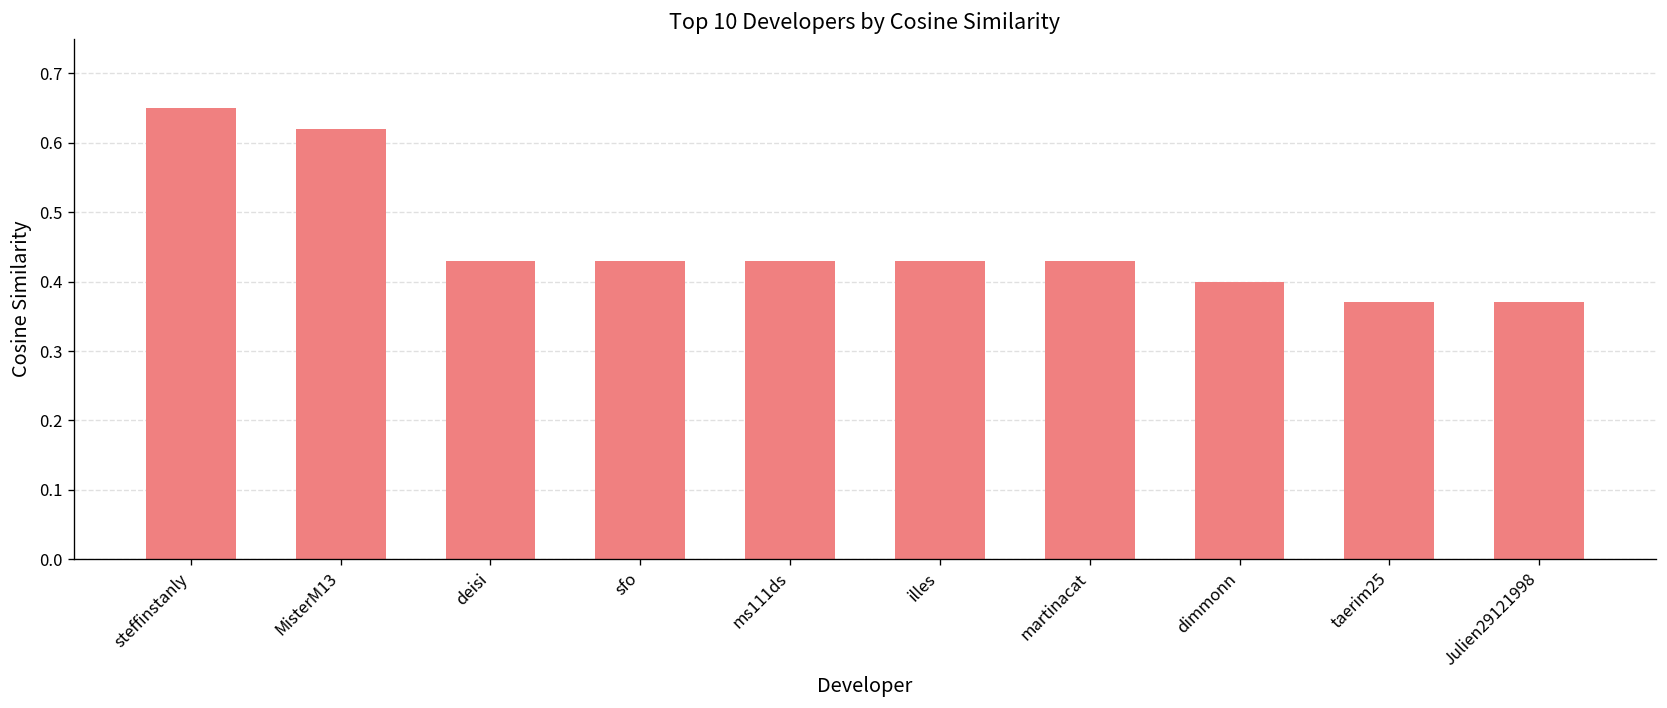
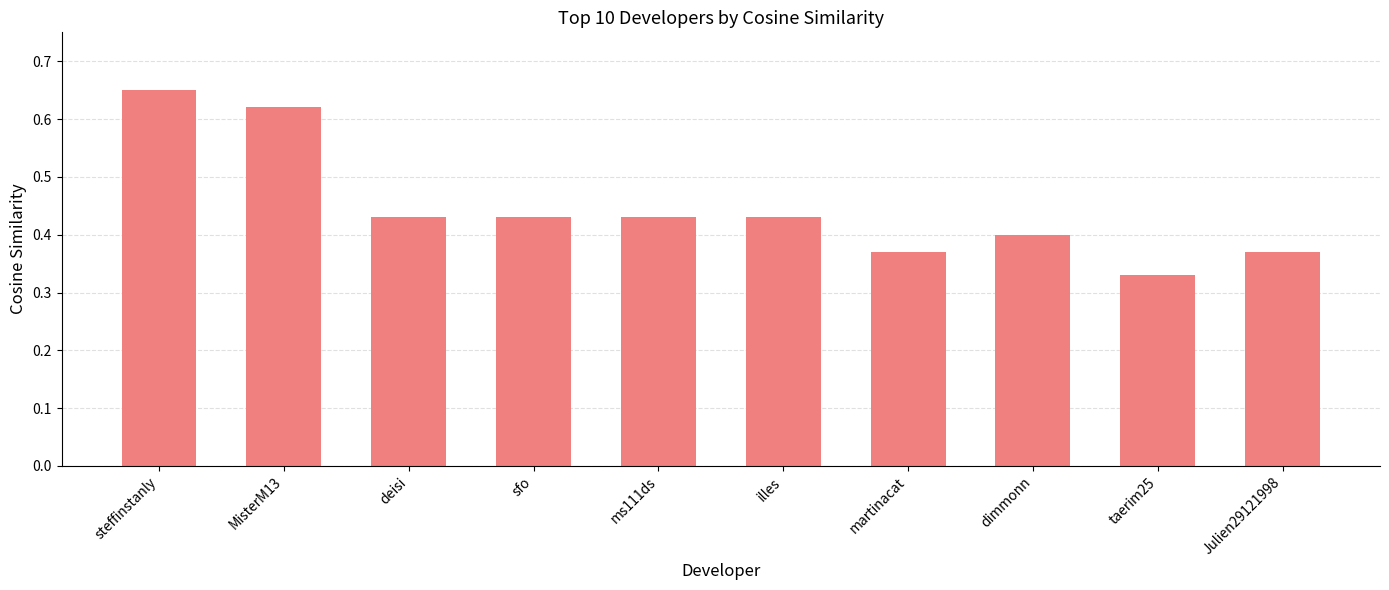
martinacat: 0.43 -> 0.37
taerim25: 0.37 -> 0.33
